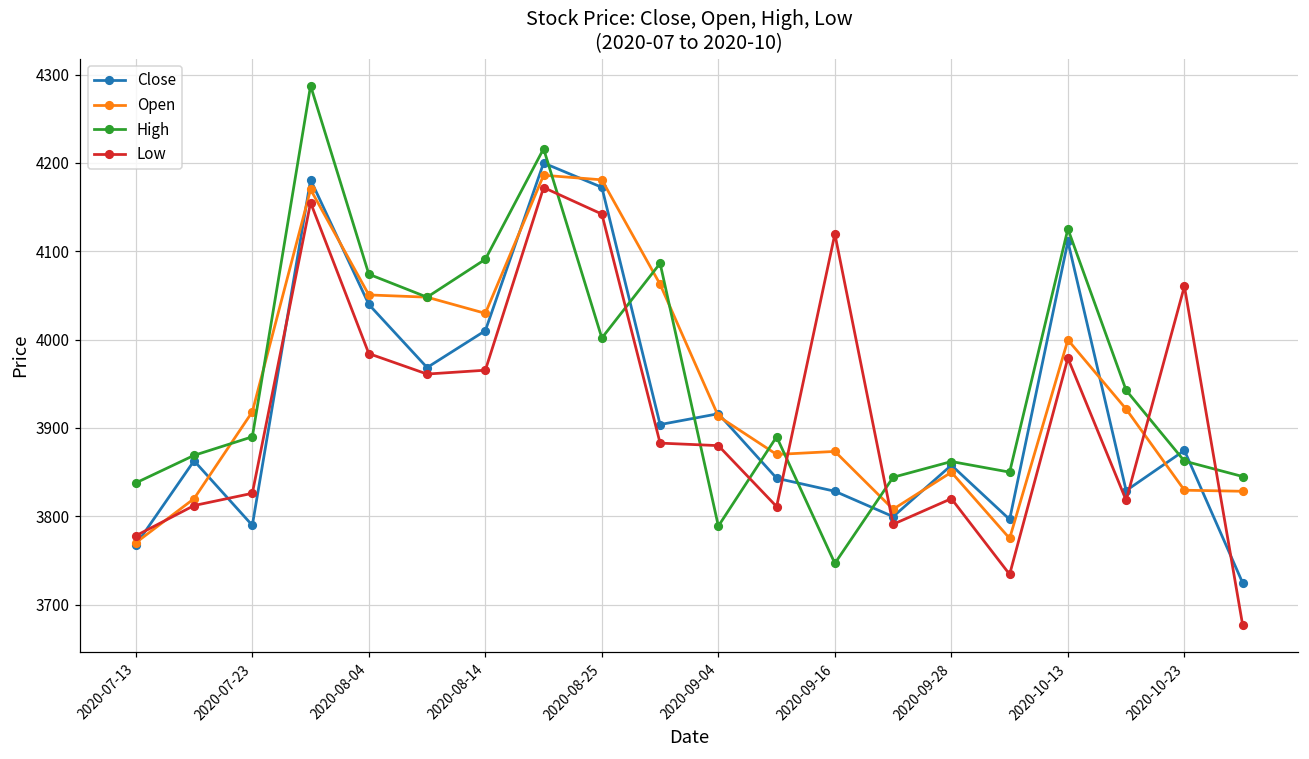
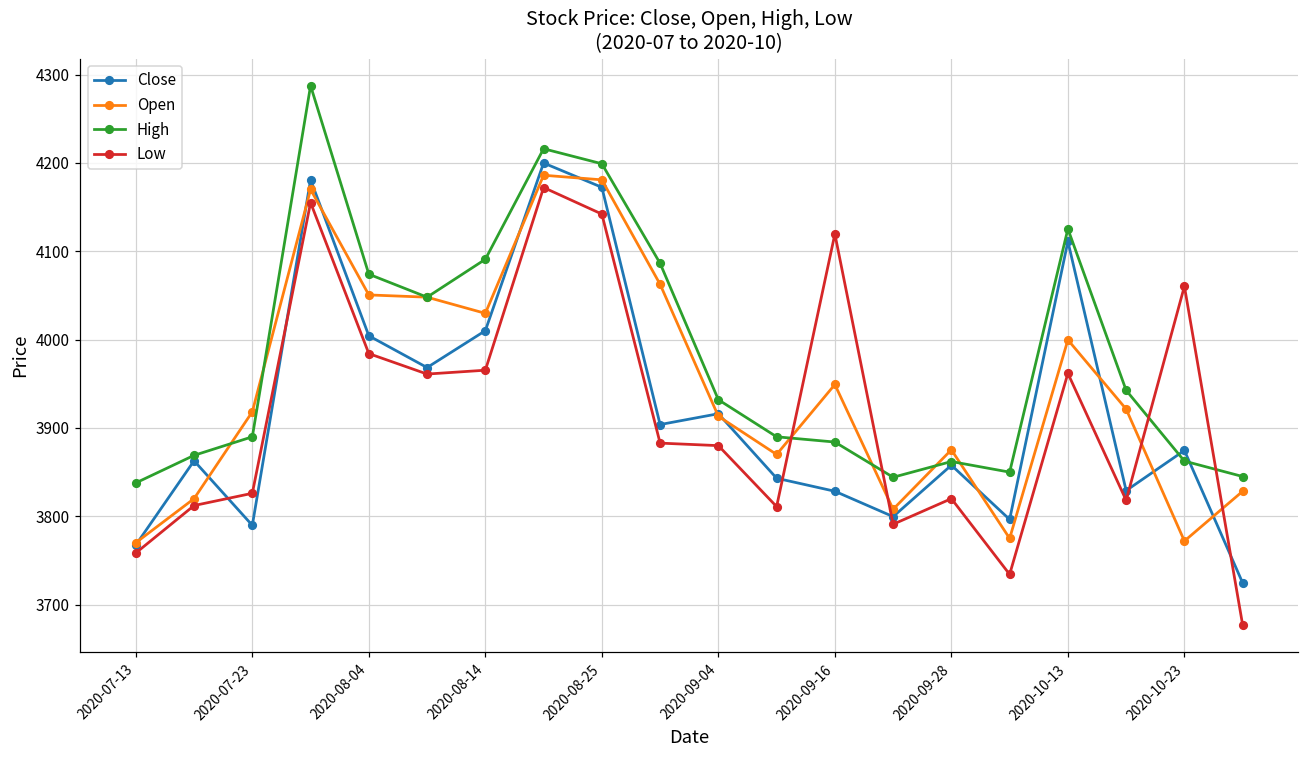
Low, 2020-07-13: 3780 -> 3760
Close, 2020-08-04: 4040 -> 4000
High, 2020-08-25: 4000 -> 4200
High, 2020-09-04: 3790 -> 3930
Open, 2020-09-16: 3870 -> 3950
High, 2020-09-16: 3750 -> 3880
Open, 2020-09-28: 3850 -> 3880
Low, 2020-10-13: 3980 -> 3960
Open, 2020-10-23: 3830 -> 3770
